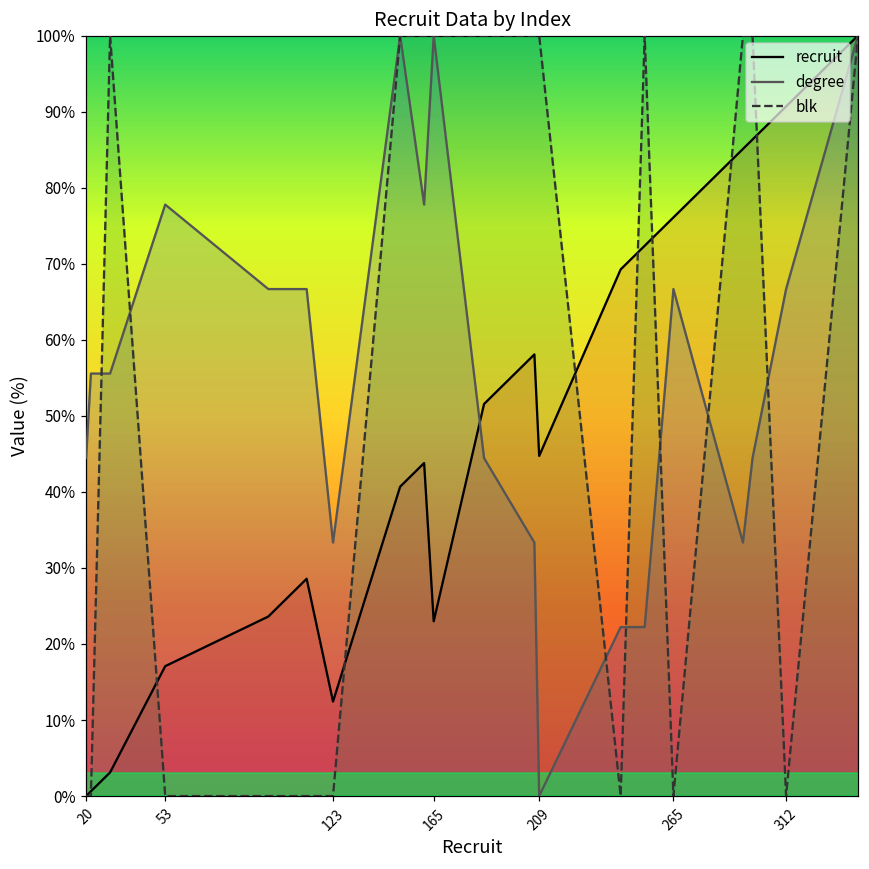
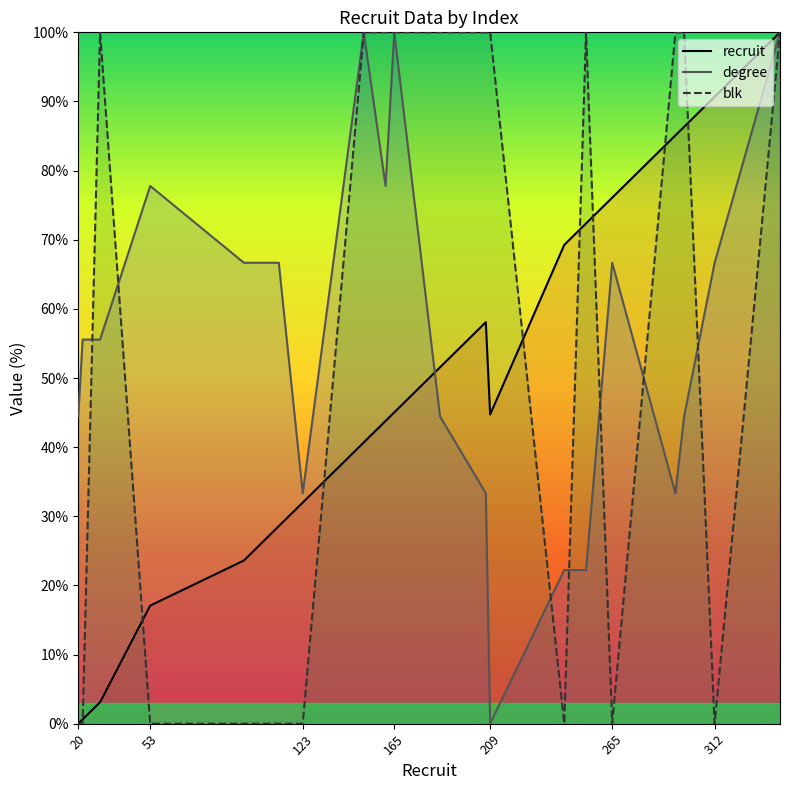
recruit, 123: 12% -> 32%
recruit, 165: 23% -> 45%
